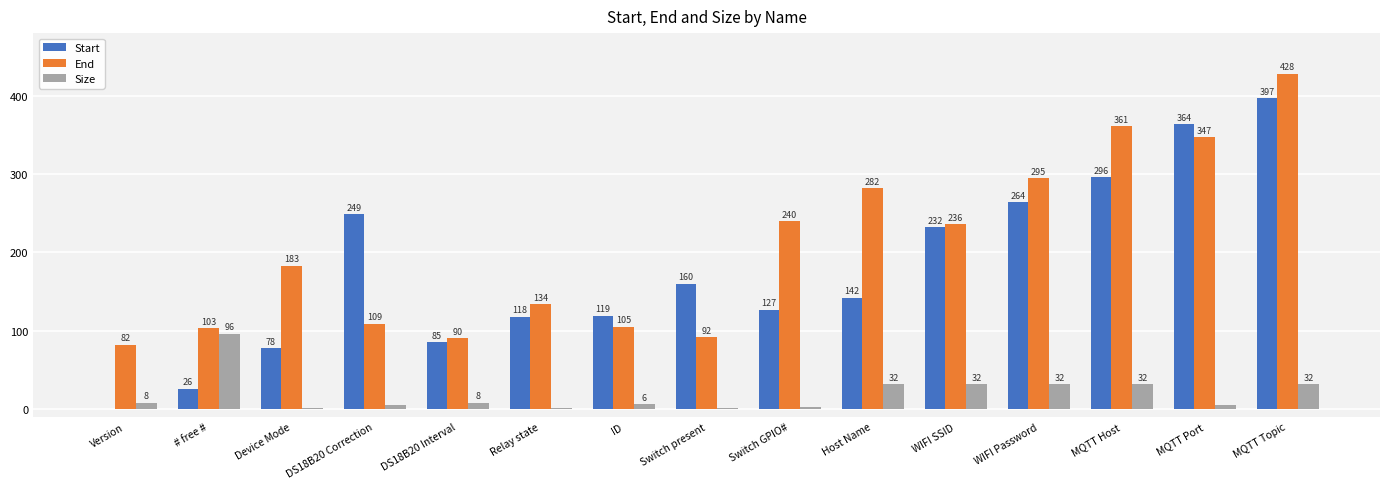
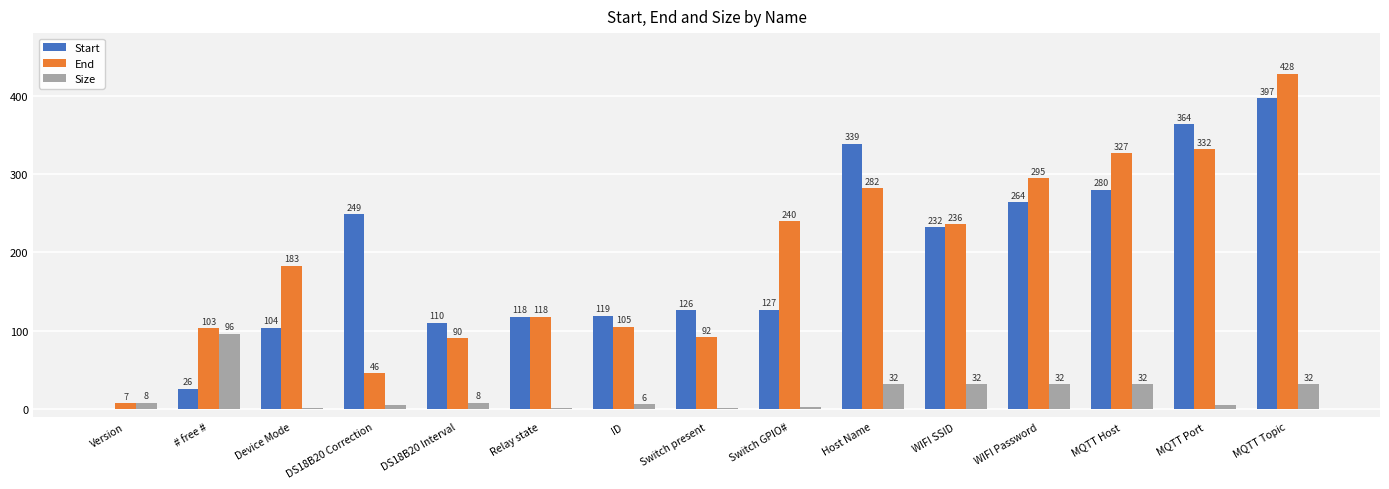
End, Version: 82 -> 7
Start, Device Mode: 78 -> 104
End, DS18B20 Correction: 109 -> 46
Start, DS18B20 Interval: 85 -> 110
End, Relay state: 134 -> 118
Start, Switch present: 160 -> 126
Start, Host Name: 142 -> 339
Start, MQTT Host: 296 -> 280
End, MQTT Host: 361 -> 327
End, MQTT Port: 347 -> 332
